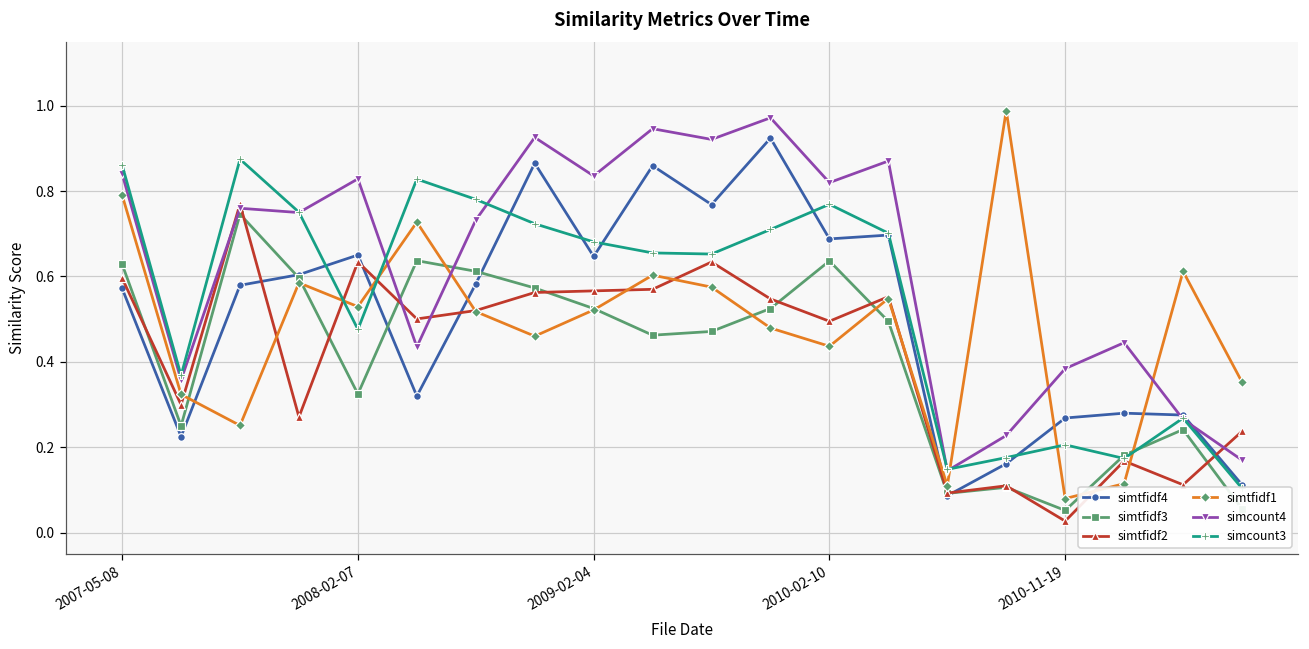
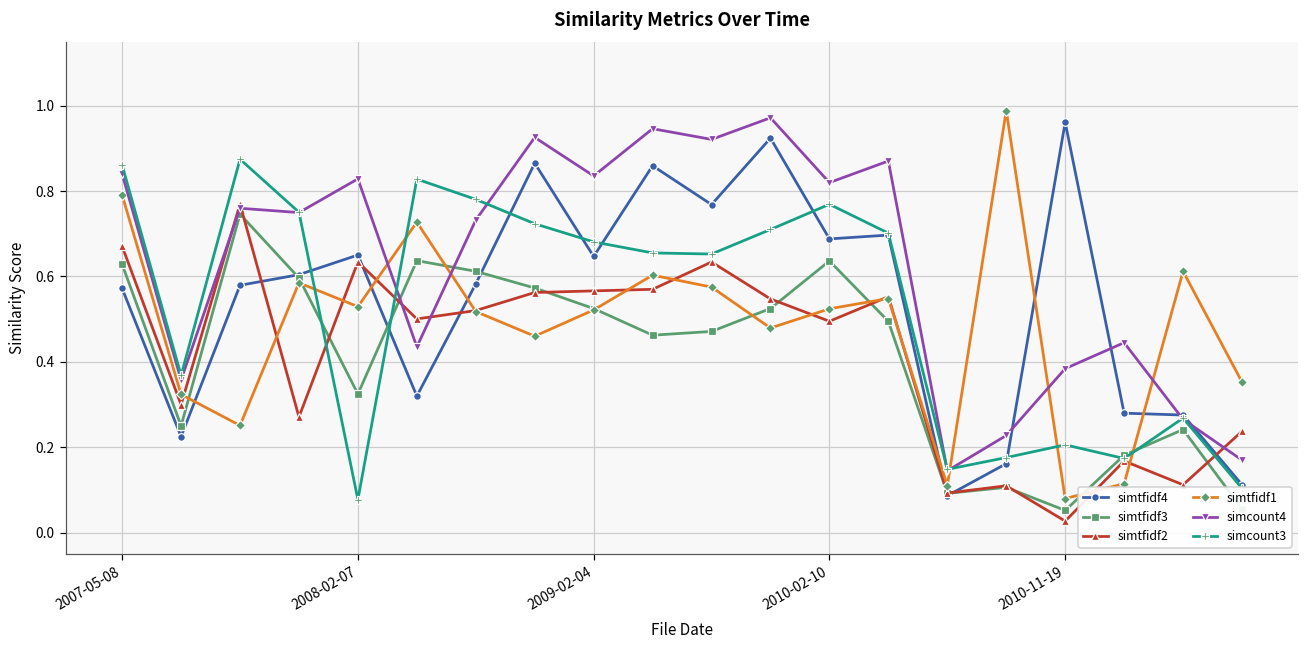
simtfidf2, 2007-05-08: 0.60 -> 0.67
simcount3, 2008-02-07: 0.48 -> 0.08
simtfidf1, 2010-02-10: 0.44 -> 0.52
simtfidf4, 2010-11-19: 0.27 -> 0.96
